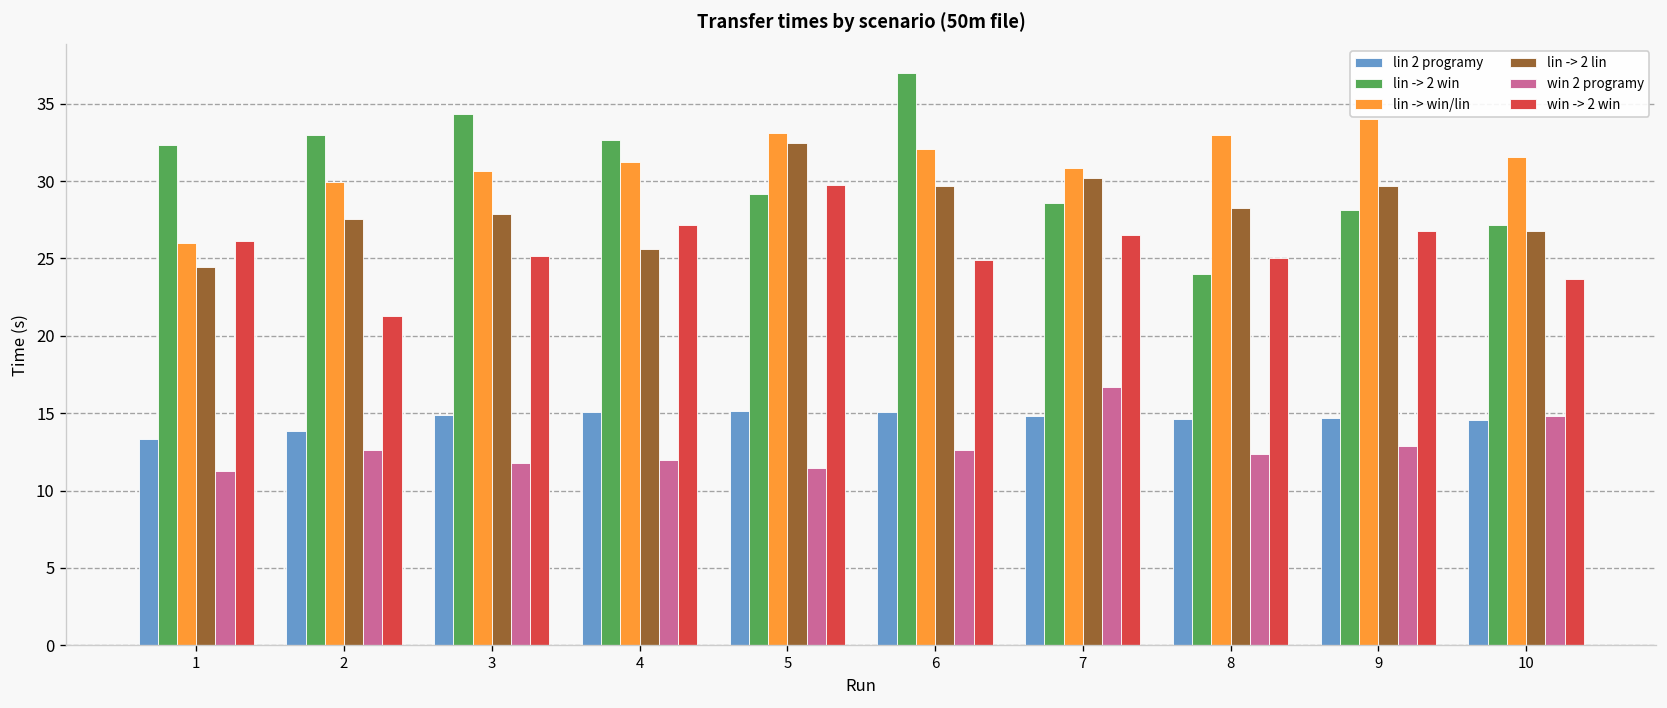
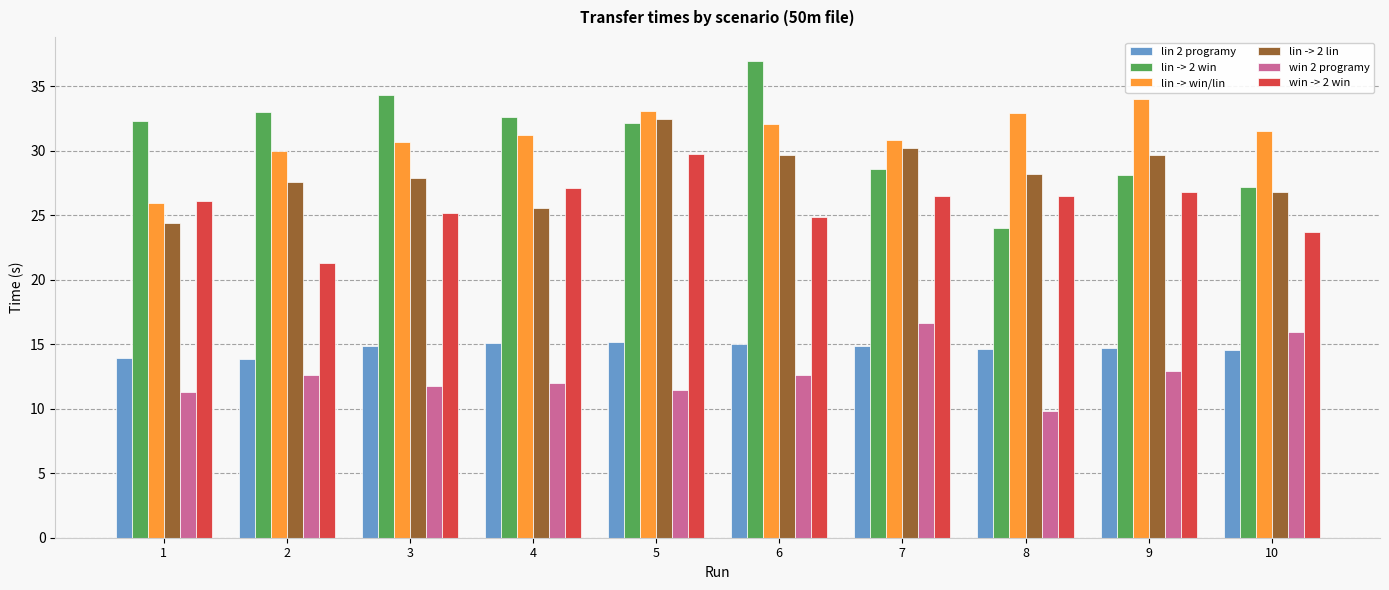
lin 2 programy, 1: 13.3 -> 14.0
lin -> 2 win, 5: 29.2 -> 32.2
win 2 programy, 8: 12.4 -> 9.8
win -> 2 win, 8: 25.0 -> 26.5
win 2 programy, 10: 14.8 -> 15.9
